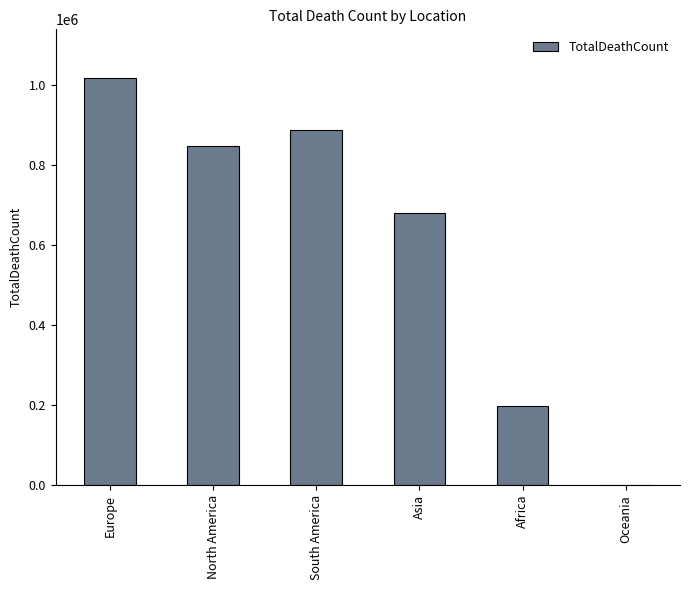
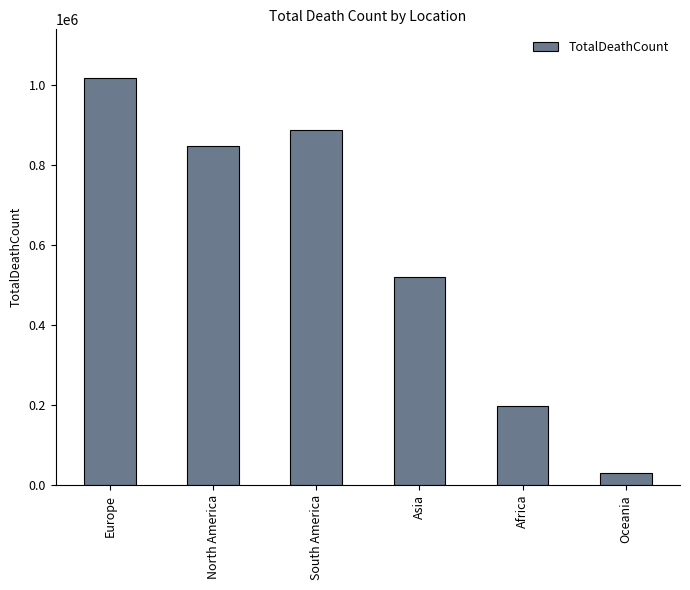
Asia: 680000 -> 520000
Oceania: 0 -> 30000
